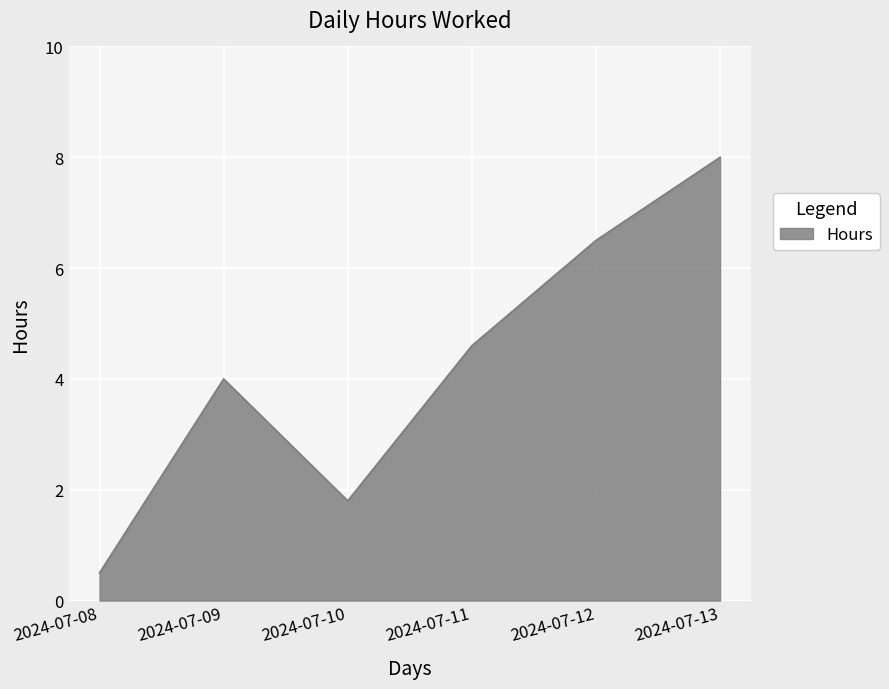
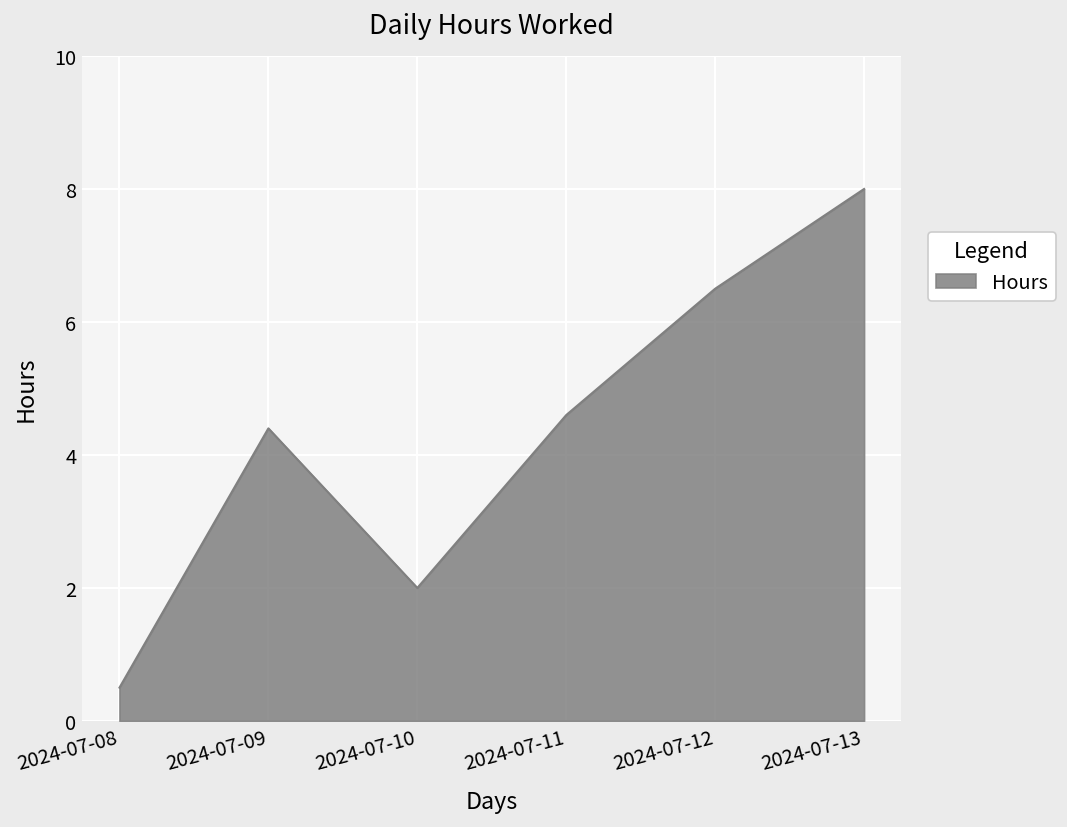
2024-07-09: 4.0 -> 4.4
2024-07-10: 1.8 -> 2.0
